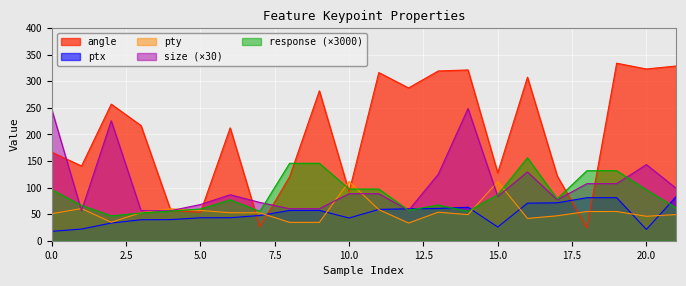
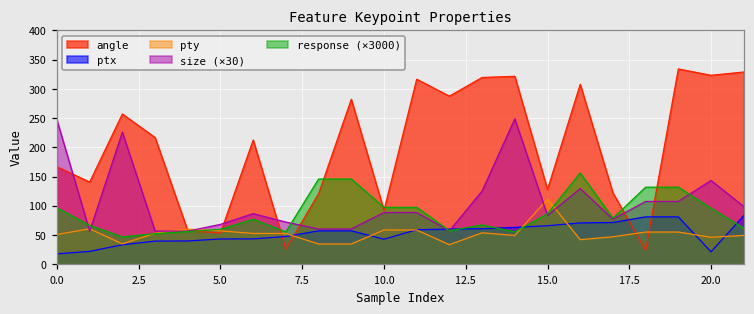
pty, 10.0: 110 -> 60
ptx, 15.0: 30 -> 70
